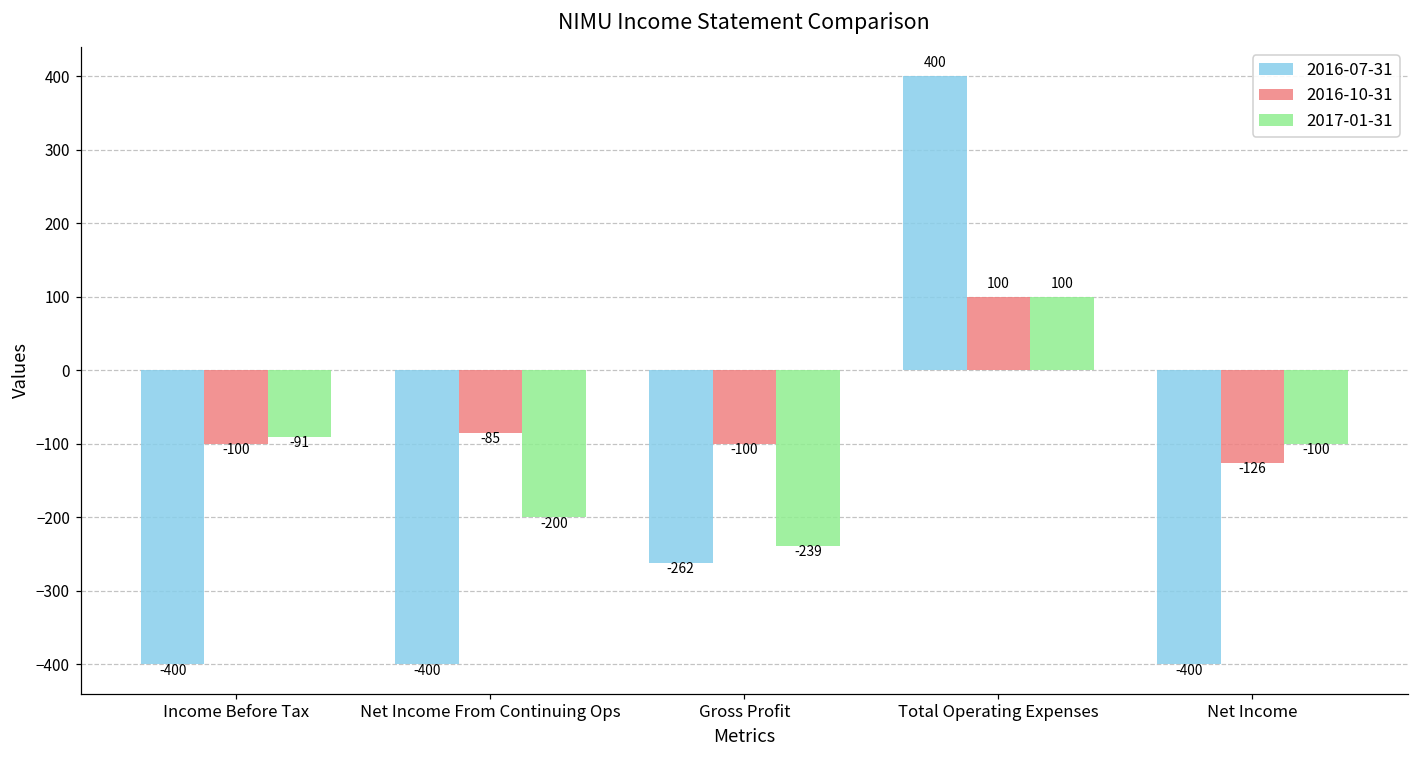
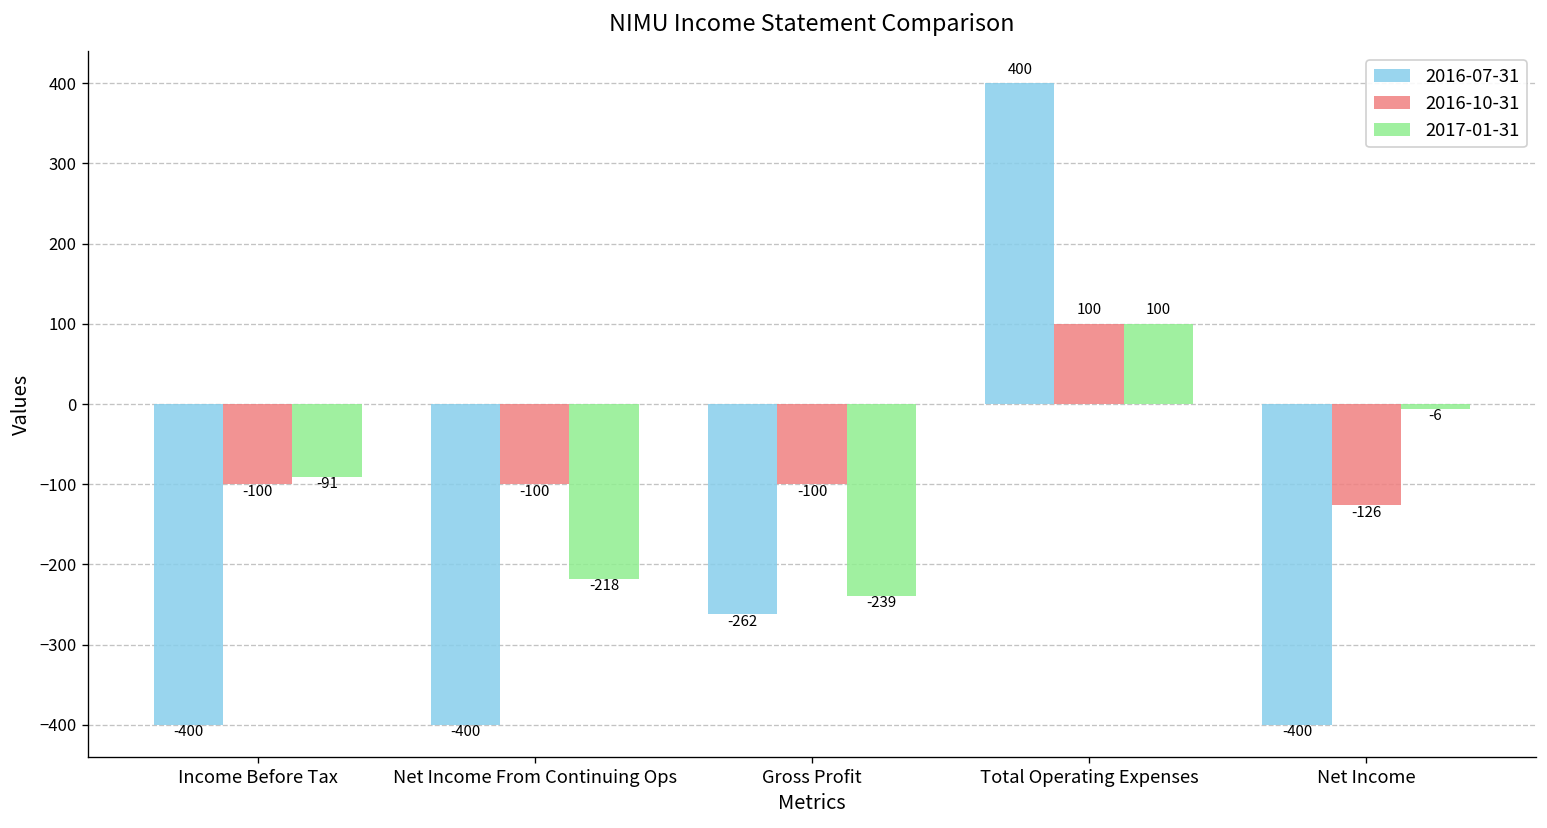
2016-10-31, Net Income From Continuing Ops: -85 -> -100
2017-01-31, Net Income From Continuing Ops: -200 -> -218
2017-01-31, Net Income: -100 -> -6
